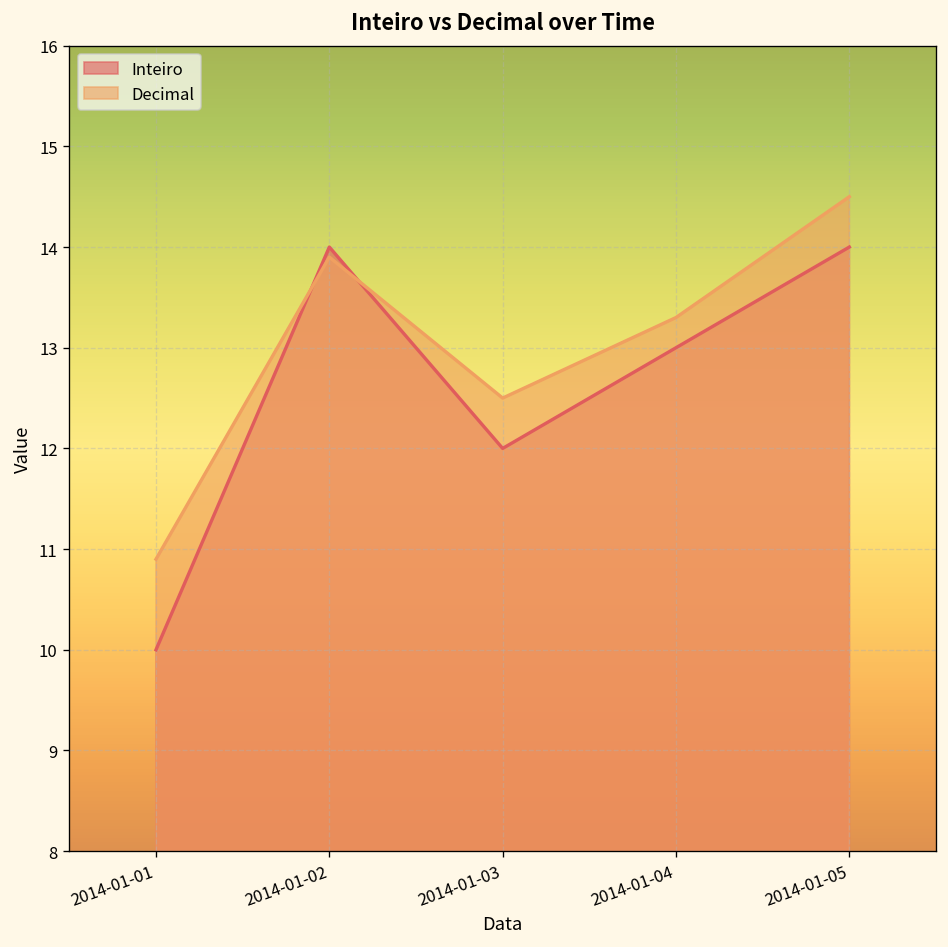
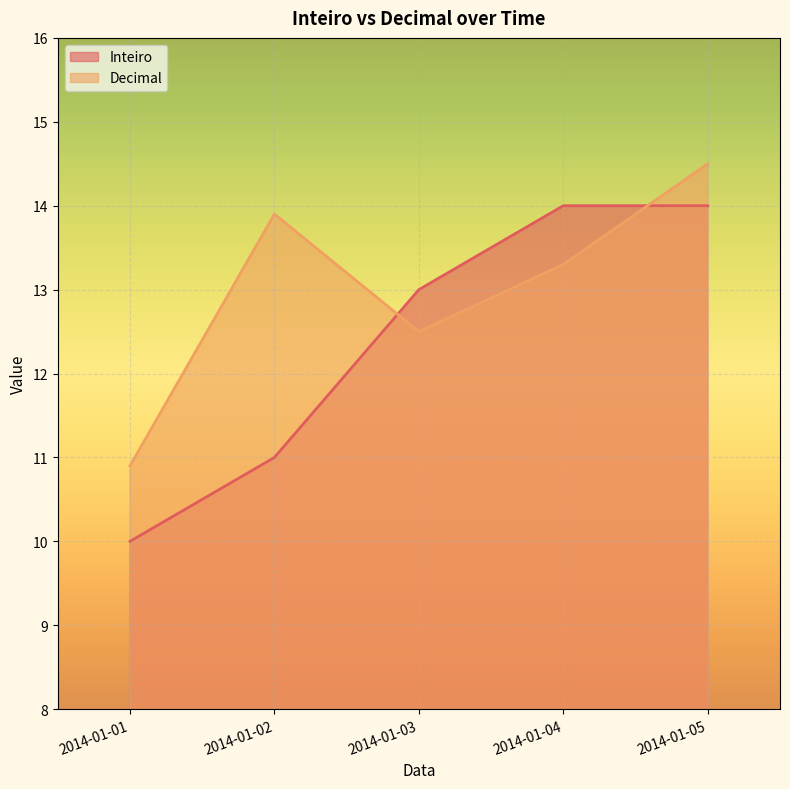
Inteiro, 2014-01-02: 14 -> 11
Inteiro, 2014-01-03: 12 -> 13
Inteiro, 2014-01-04: 13 -> 14
